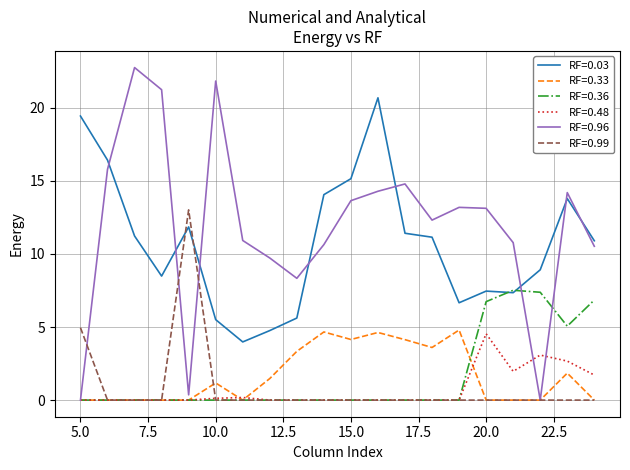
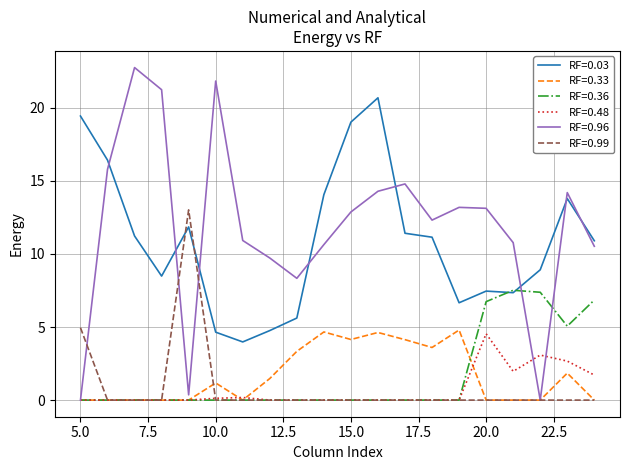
RF=0.03, 10.0: 5.5 -> 4.6
RF=0.03, 15.0: 15.1 -> 19.0
RF=0.96, 15.0: 13.6 -> 12.9
